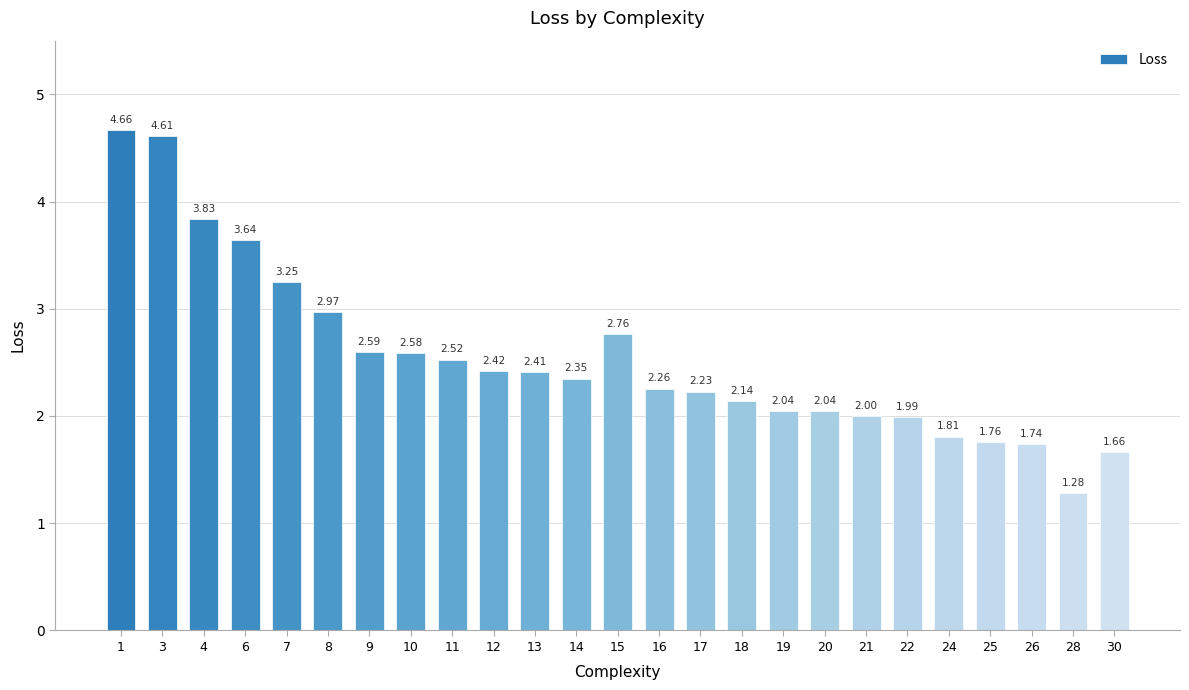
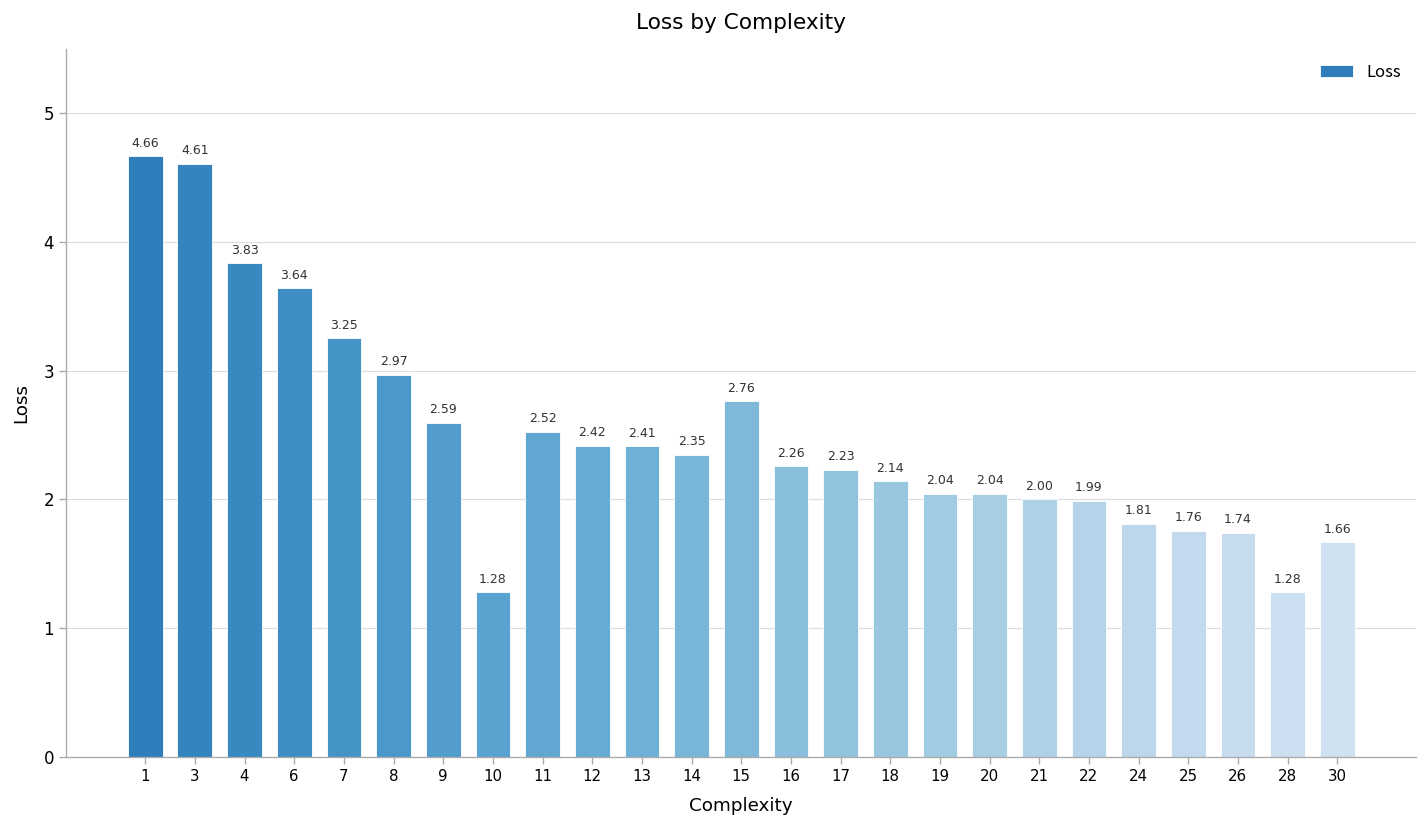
10: 2.58 -> 1.28
